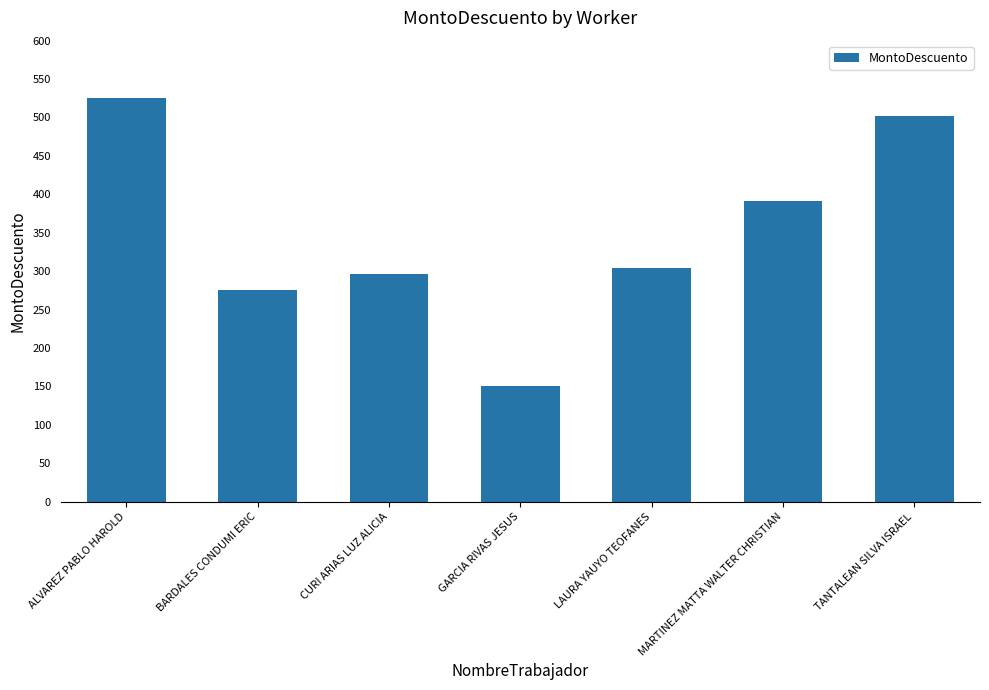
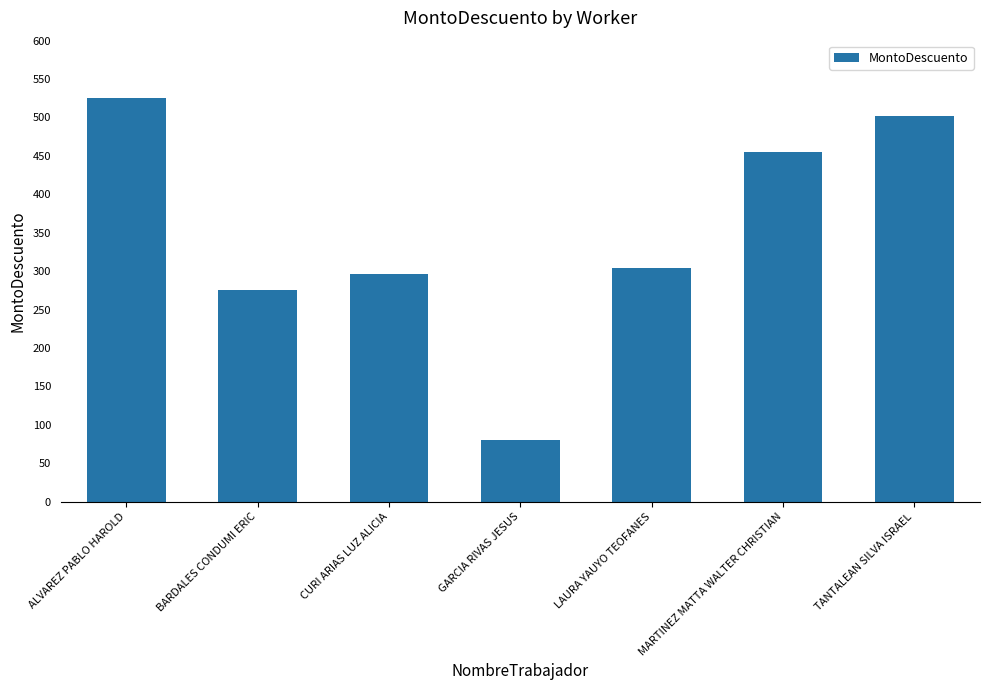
GARCIA RIVAS JESUS: 150 -> 80
MARTINEZ MATTA WALTER CHRISTIAN: 390 -> 460
